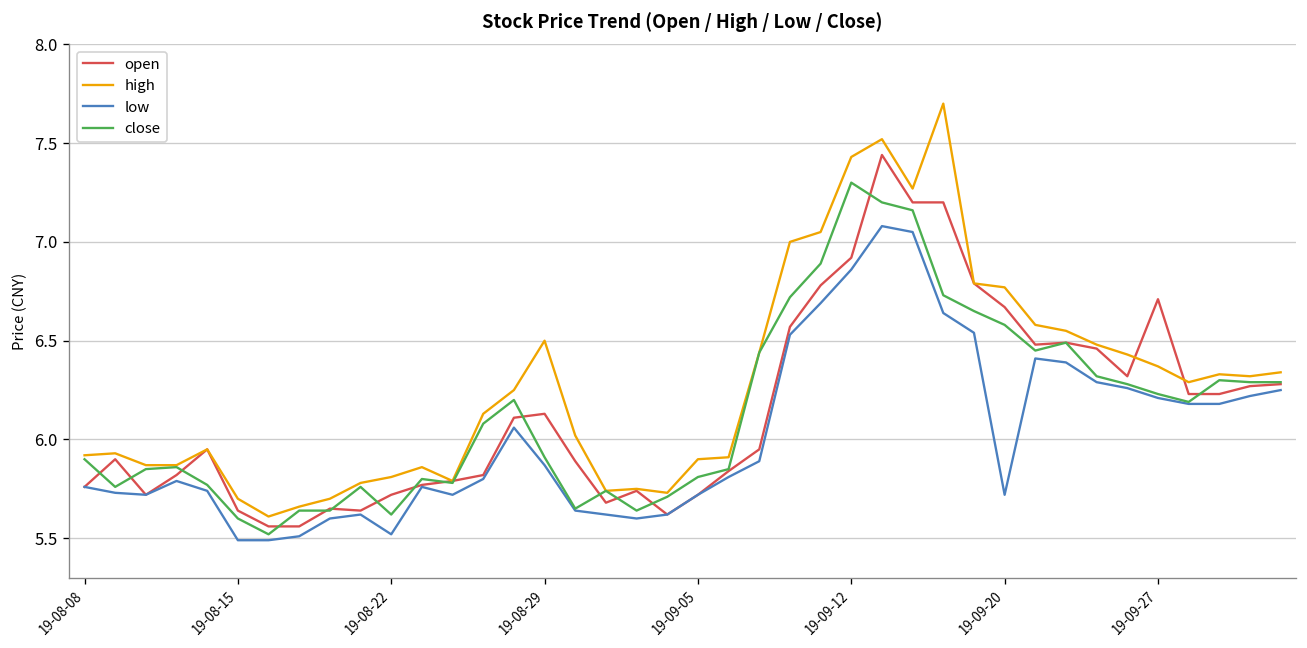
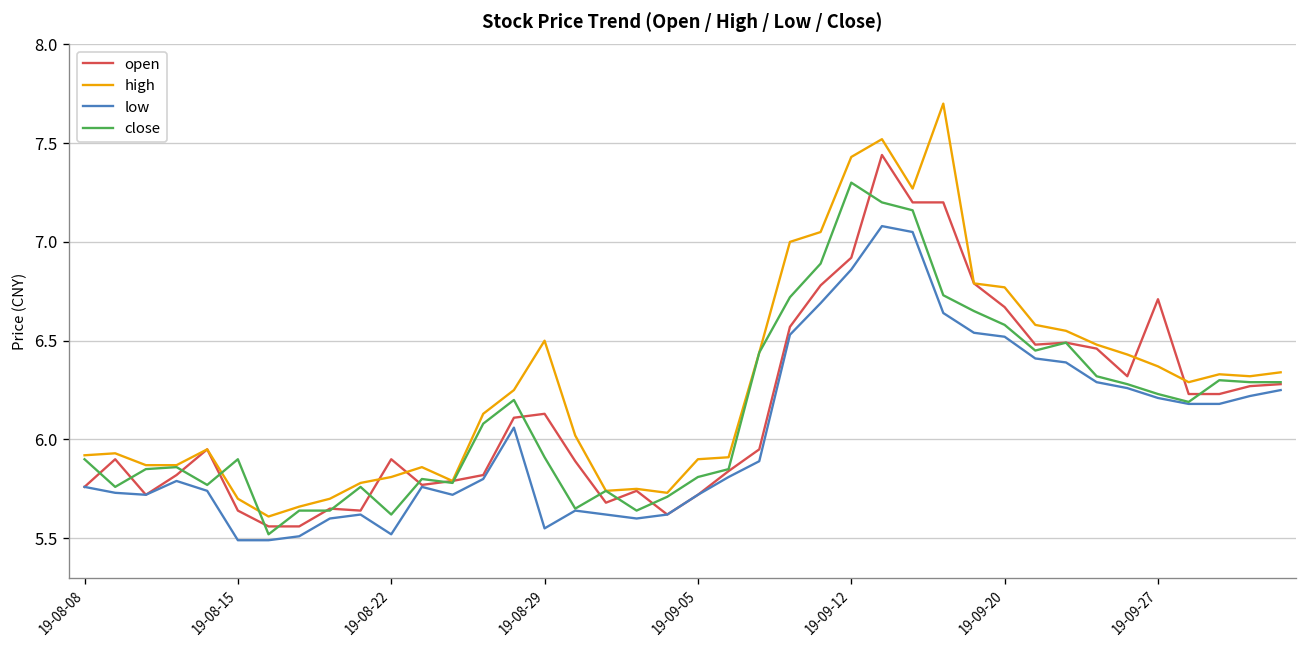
close, 19-08-15: 5.6 -> 5.9
open, 19-08-22: 5.72 -> 5.90
low, 19-08-29: 5.87 -> 5.55
low, 19-09-20: 5.72 -> 6.52
